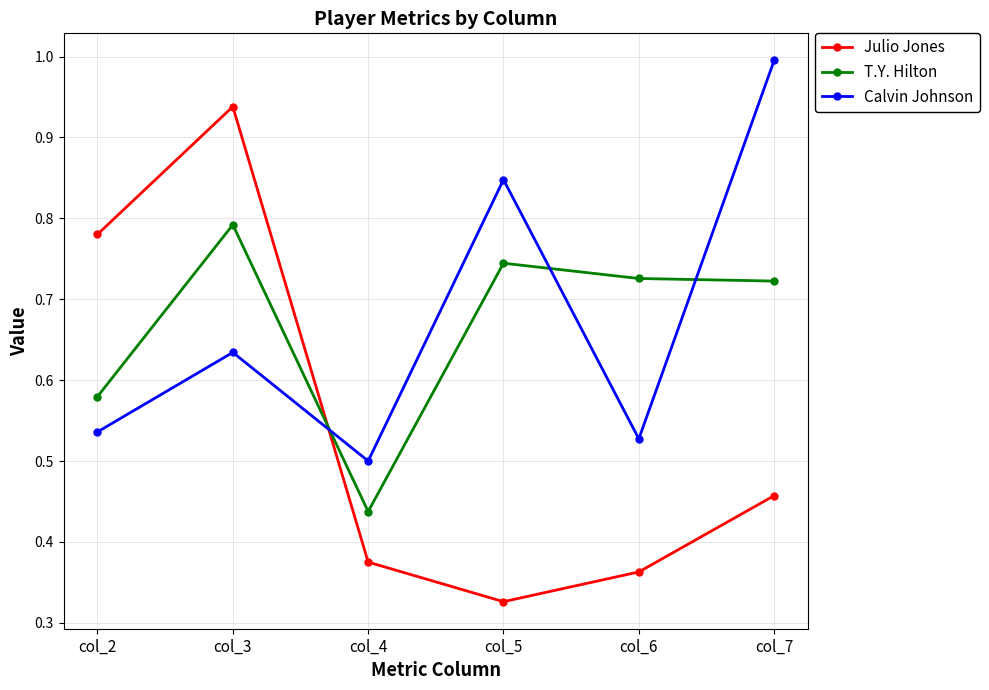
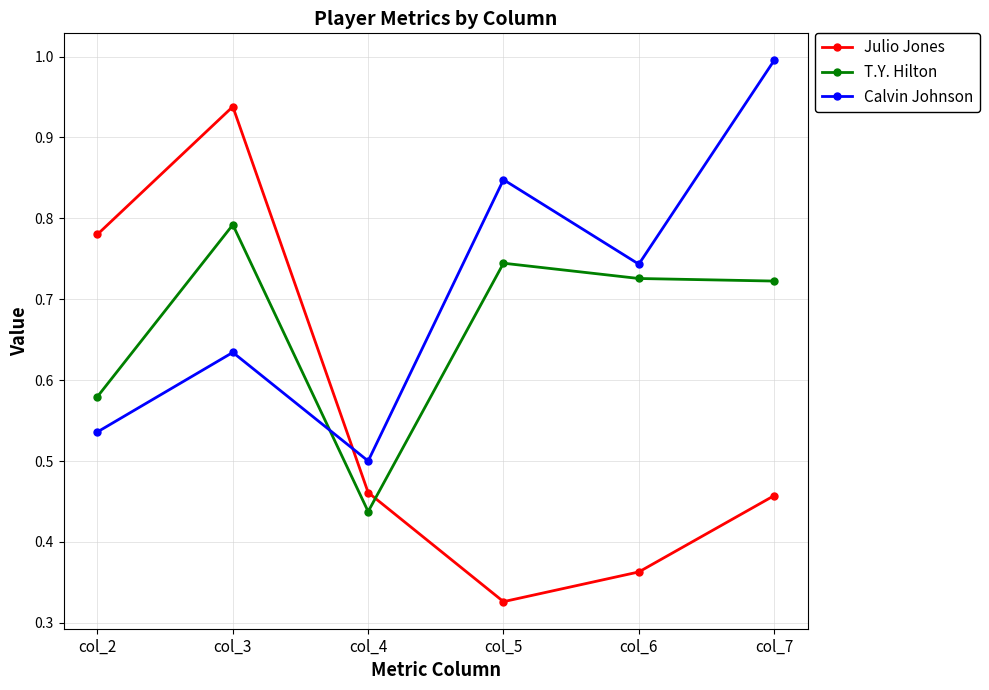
Julio Jones, col_4: 0.38 -> 0.46
Calvin Johnson, col_6: 0.53 -> 0.74
